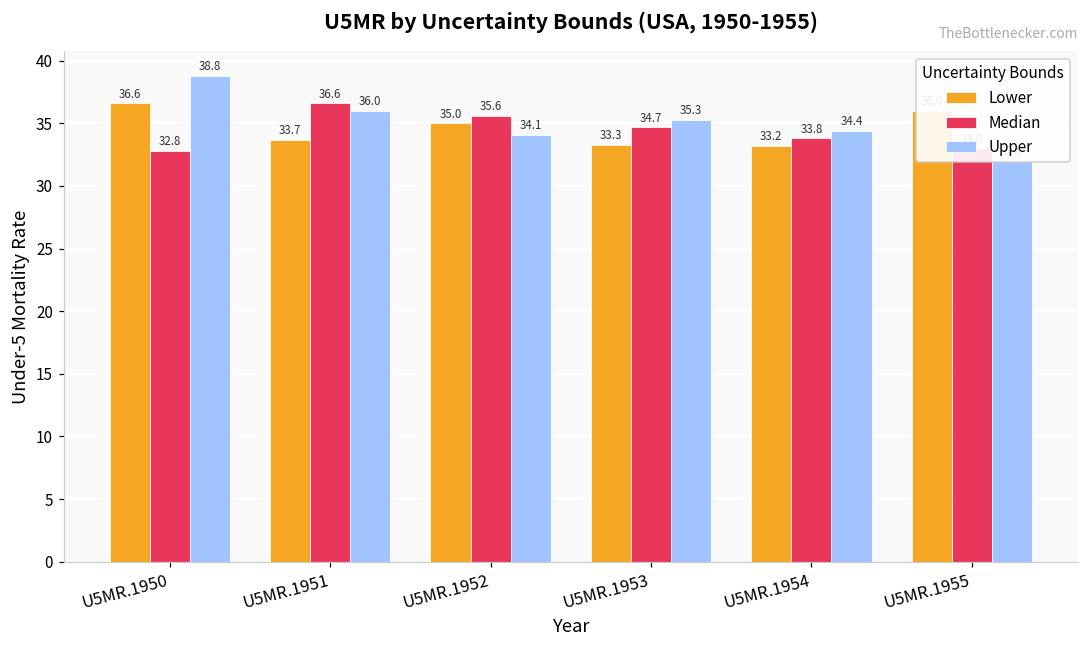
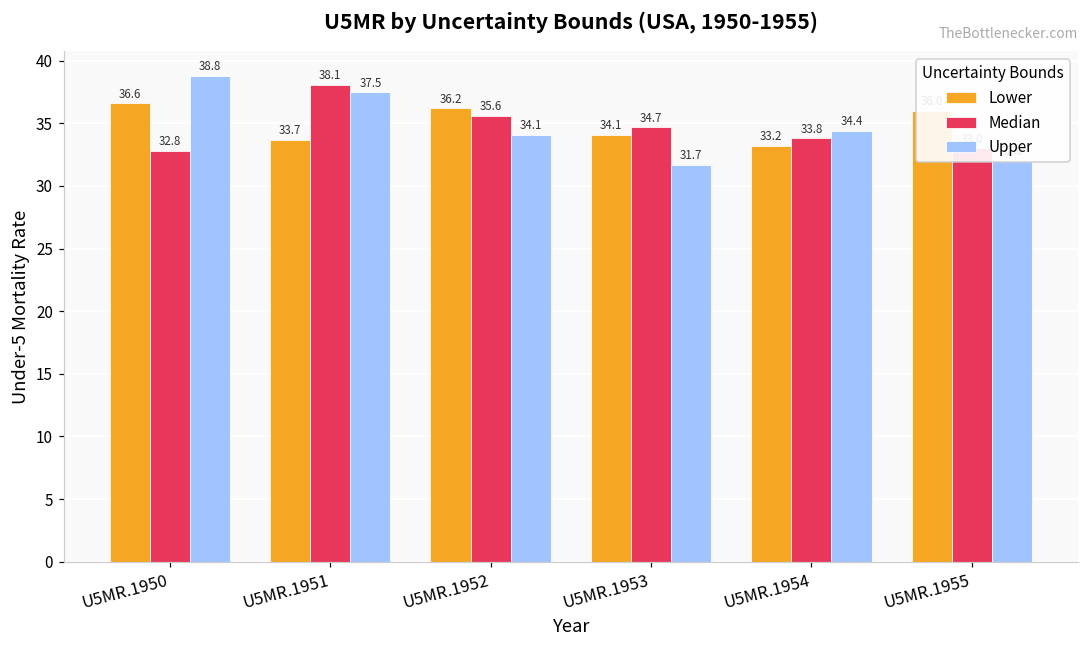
Median, U5MR.1951: 36.6 -> 38.1
Upper, U5MR.1951: 36.0 -> 37.5
Lower, U5MR.1952: 35.0 -> 36.2
Lower, U5MR.1953: 33.3 -> 34.1
Upper, U5MR.1953: 35.3 -> 31.7
